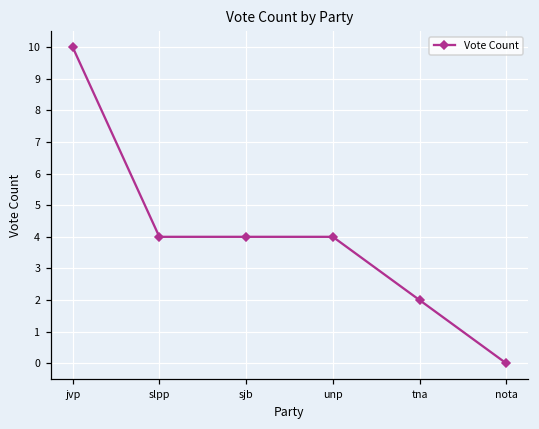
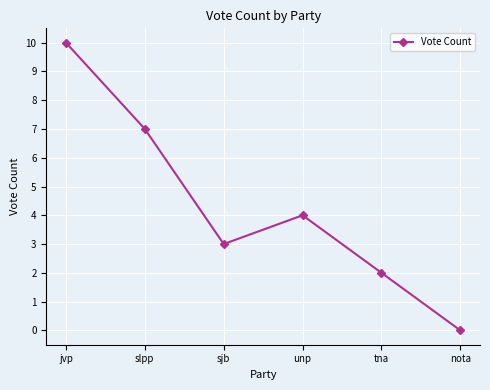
slpp: 4 -> 7
sjb: 4 -> 3
